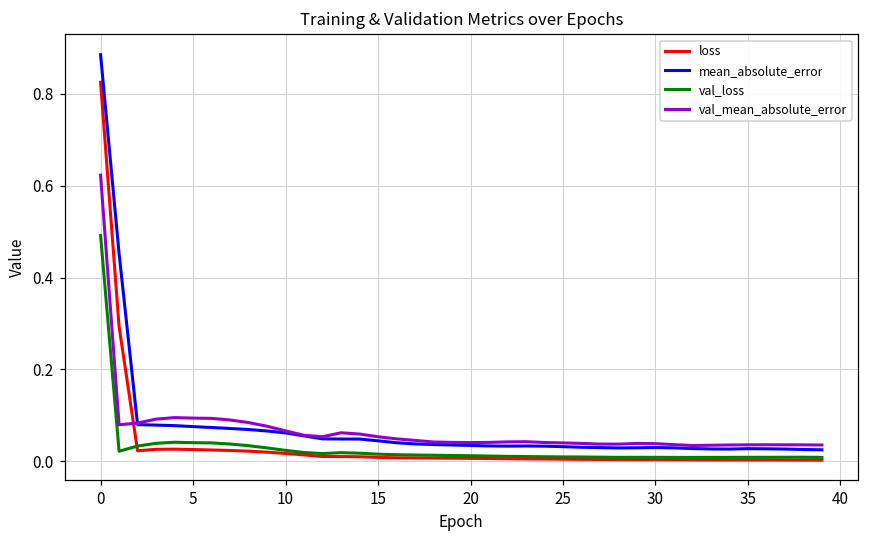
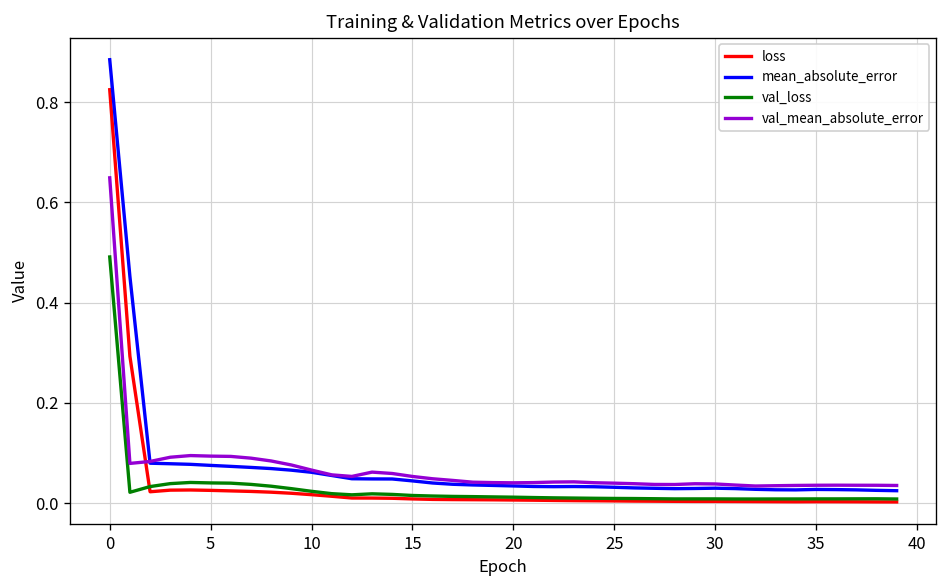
val_mean_absolute_error, 0: 0.62 -> 0.65
